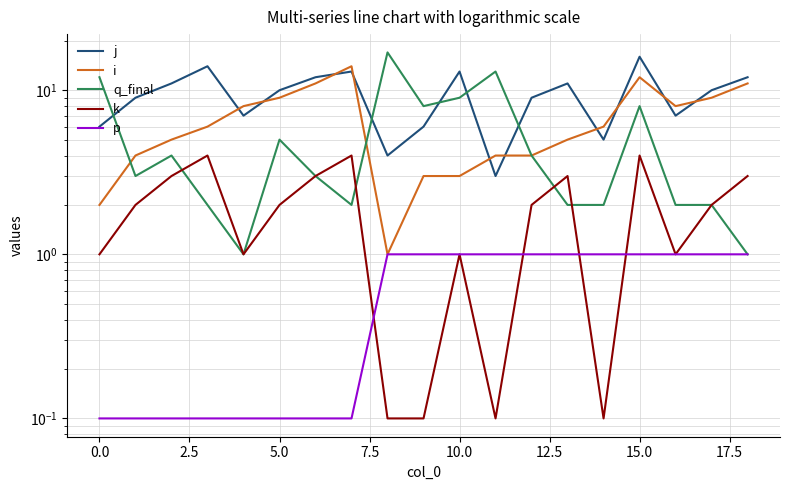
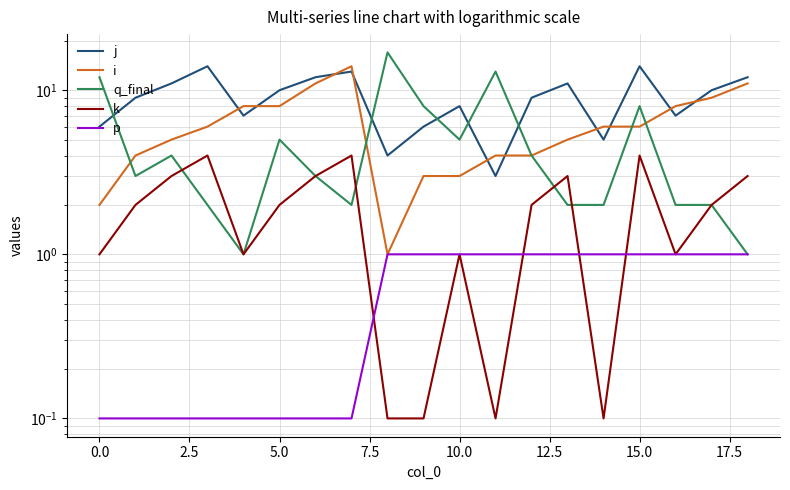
i, 5.0: 9 -> 8
j, 10.0: 13 -> 8
q_final, 10.0: 9 -> 5
j, 15.0: 16 -> 14
i, 15.0: 12 -> 6
